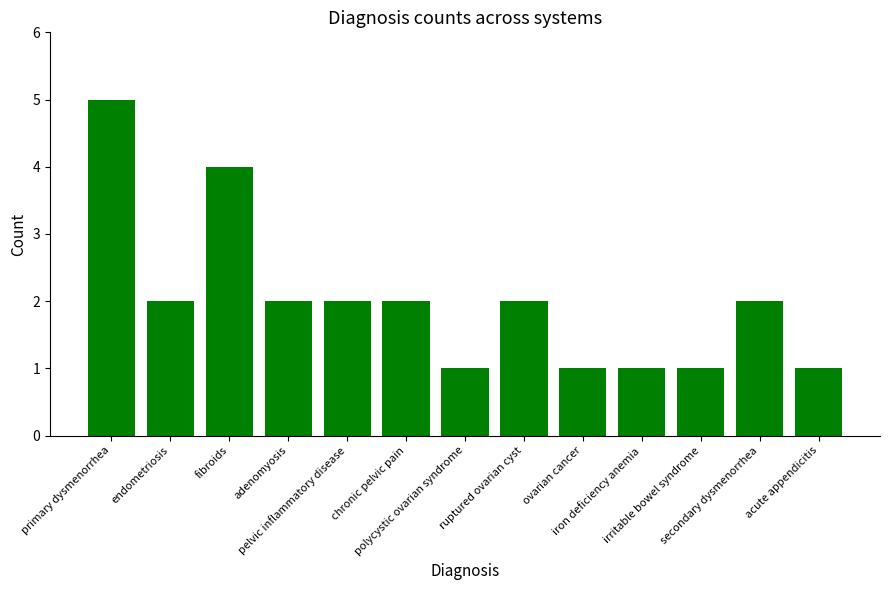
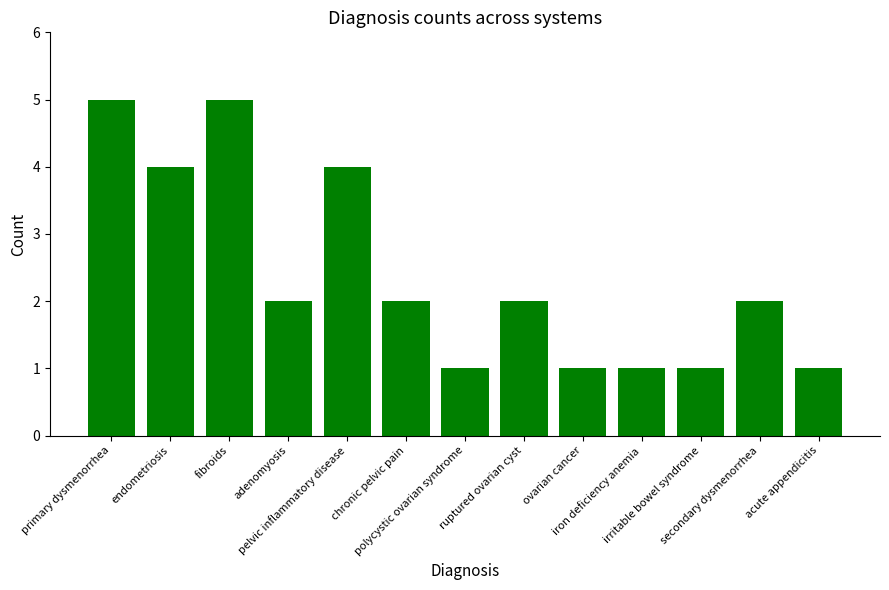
endometriosis: 2 -> 4
fibroids: 4 -> 5
pelvic inflammatory disease: 2 -> 4
